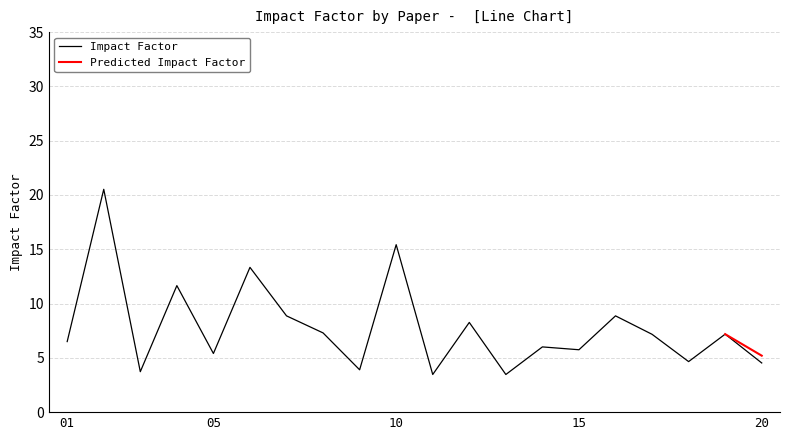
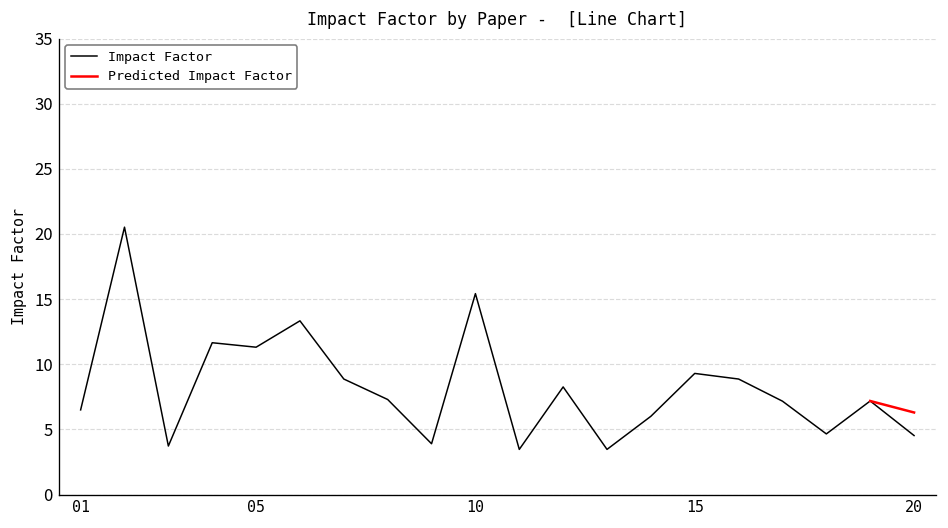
Impact Factor, 05: 5.4 -> 11.3
Impact Factor, 15: 5.7 -> 9.3
Predicted Impact Factor, 20: 5.2 -> 6.3
